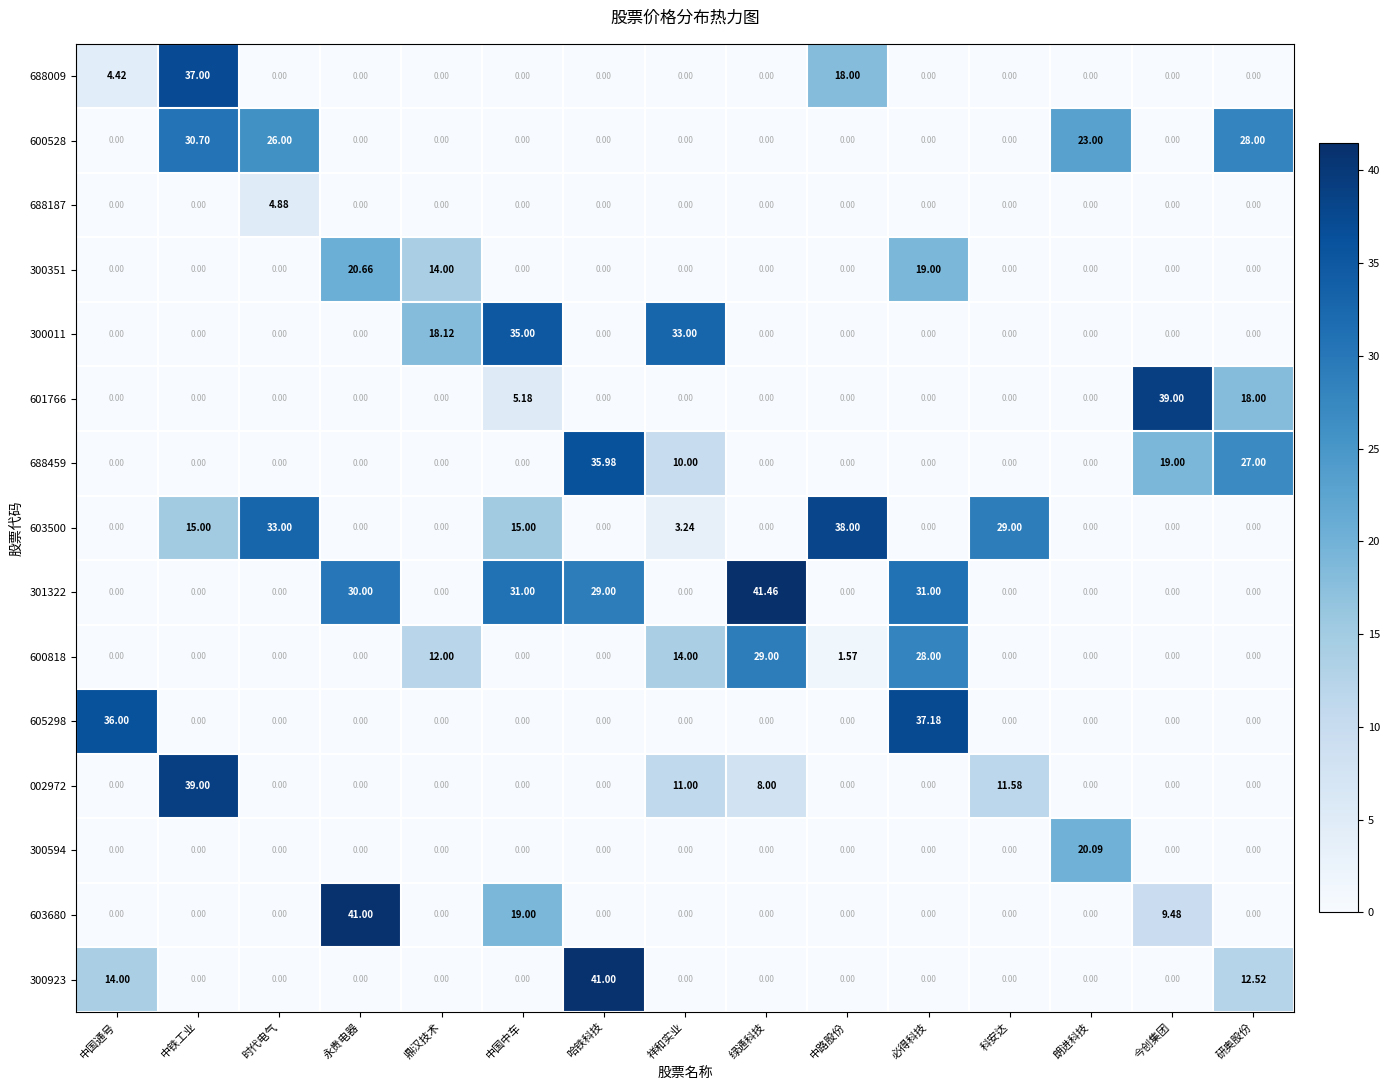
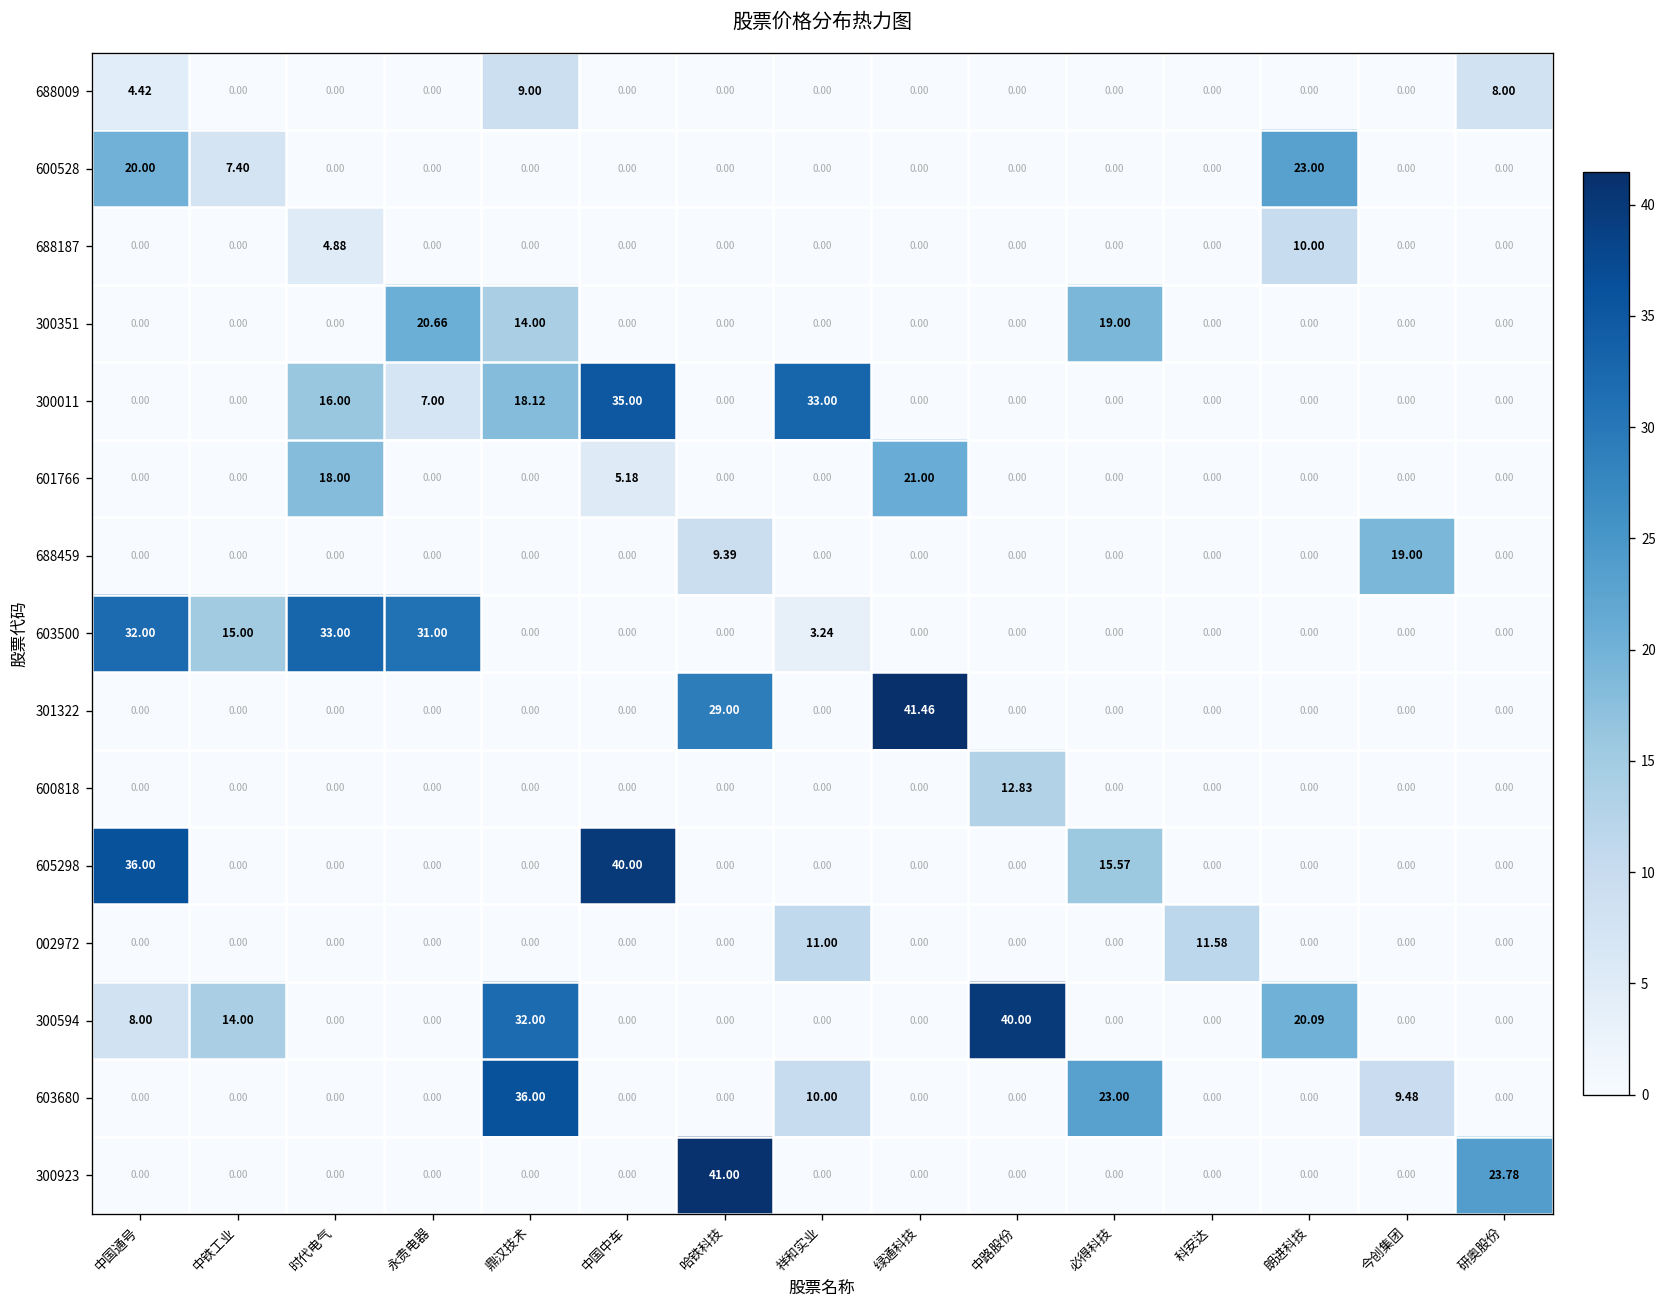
688009, 中铁工业: 37.00 -> 0.00
688009, 鼎汉技术: 0.00 -> 9.00
688009, 中路股份: 18.00 -> 0.00
688009, 研奥股份: 0.00 -> 8.00
600528, 中国通号: 0.00 -> 20.00
600528, 中铁工业: 30.70 -> 7.40
600528, 时代电气: 26.00 -> 0.00
600528, 研奥股份: 28.00 -> 0.00
688187, 朗进科技: 0.00 -> 10.00
300011, 时代电气: 0.00 -> 16.00
300011, 永贵电器: 0.00 -> 7.00
601766, 时代电气: 0.00 -> 18.00
601766, 绿通科技: 0.00 -> 21.00
601766, 今创集团: 39.00 -> 0.00
601766, 研奥股份: 18.00 -> 0.00
688459, 哈铁科技: 35.98 -> 9.39
688459, 祥和实业: 10.00 -> 0.00
688459, 研奥股份: 27.00 -> 0.00
603500, 中国通号: 0.00 -> 32.00
603500, 永贵电器: 0.00 -> 31.00
603500, 中国中车: 15.00 -> 0.00
603500, 中路股份: 38.00 -> 0.00
603500, 科安达: 29.00 -> 0.00
301322, 永贵电器: 30.00 -> 0.00
301322, 中国中车: 31.00 -> 0.00
301322, 必得科技: 31.00 -> 0.00
600818, 鼎汉技术: 12.00 -> 0.00
600818, 祥和实业: 14.00 -> 0.00
600818, 绿通科技: 29.00 -> 0.00
600818, 中路股份: 1.57 -> 12.83
600818, 必得科技: 28.00 -> 0.00
605298, 中国中车: 0.00 -> 40.00
605298, 必得科技: 37.18 -> 15.57
002972, 中铁工业: 39.00 -> 0.00
002972, 绿通科技: 8.00 -> 0.00
300594, 中国通号: 0.00 -> 8.00
300594, 中铁工业: 0.00 -> 14.00
300594, 鼎汉技术: 0.00 -> 32.00
300594, 中路股份: 0.00 -> 40.00
603680, 永贵电器: 41.00 -> 0.00
603680, 鼎汉技术: 0.00 -> 36.00
603680, 中国中车: 19.00 -> 0.00
603680, 祥和实业: 0.00 -> 10.00
603680, 必得科技: 0.00 -> 23.00
300923, 中国通号: 14.00 -> 0.00
300923, 研奥股份: 12.52 -> 23.78
